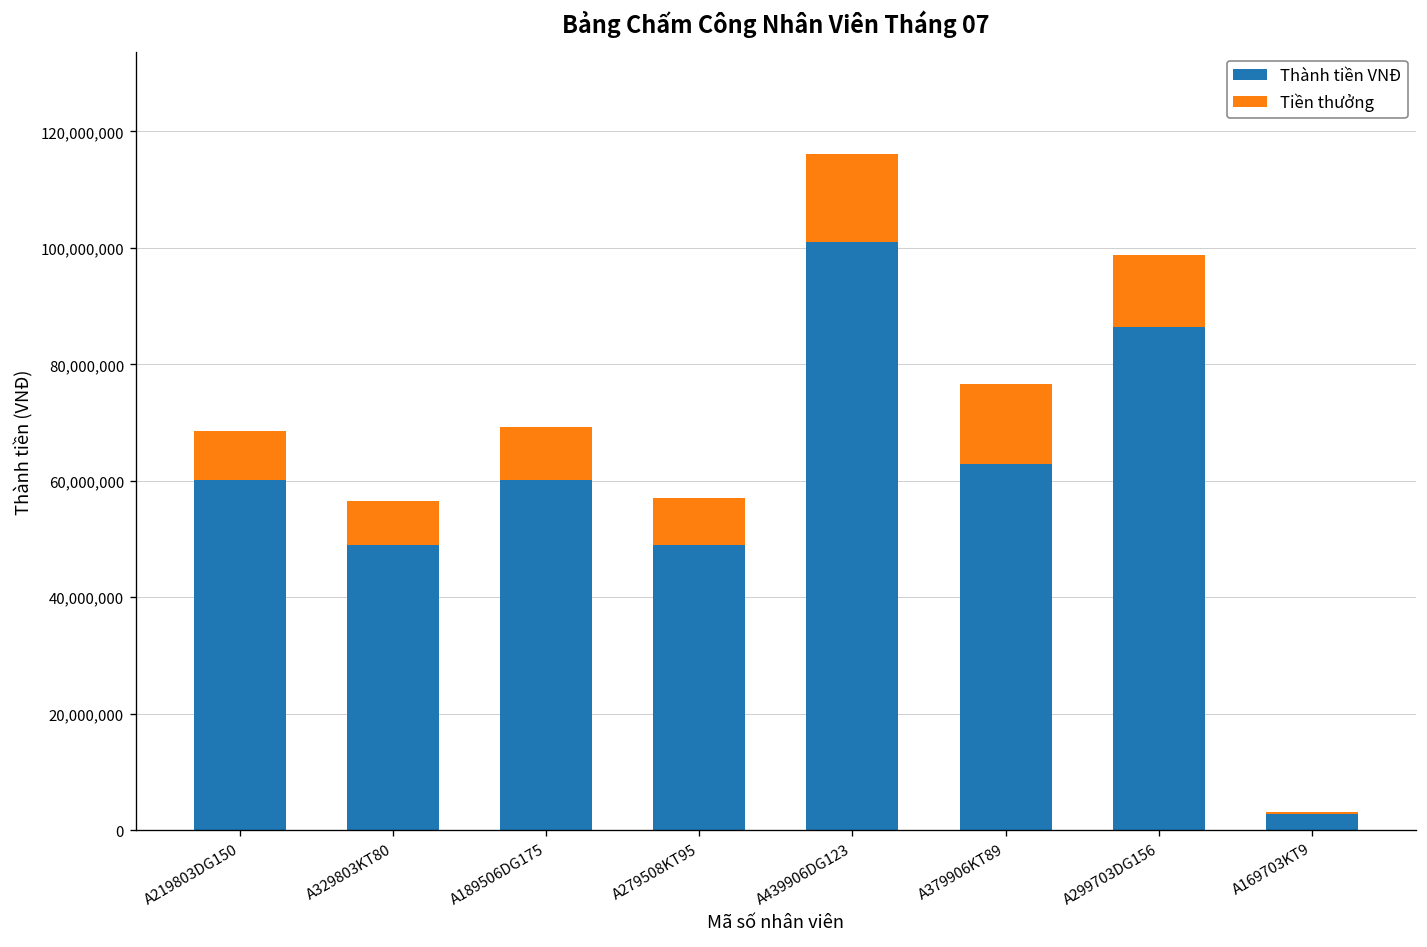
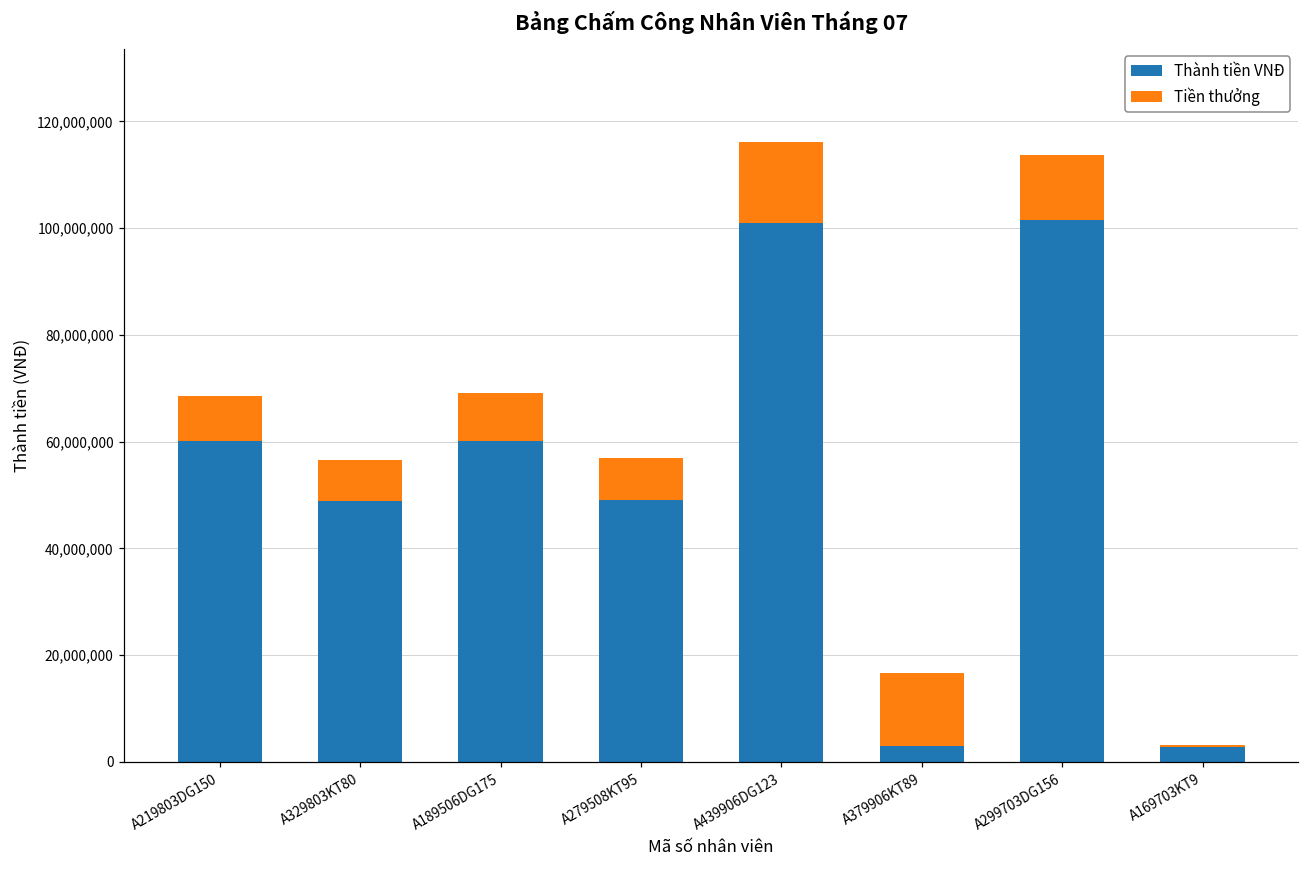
Thành tiền VNĐ, A379906KT89: 63,000,000 -> 3,000,000
Thành tiền VNĐ, A299703DG156: 86,000,000 -> 101,000,000
